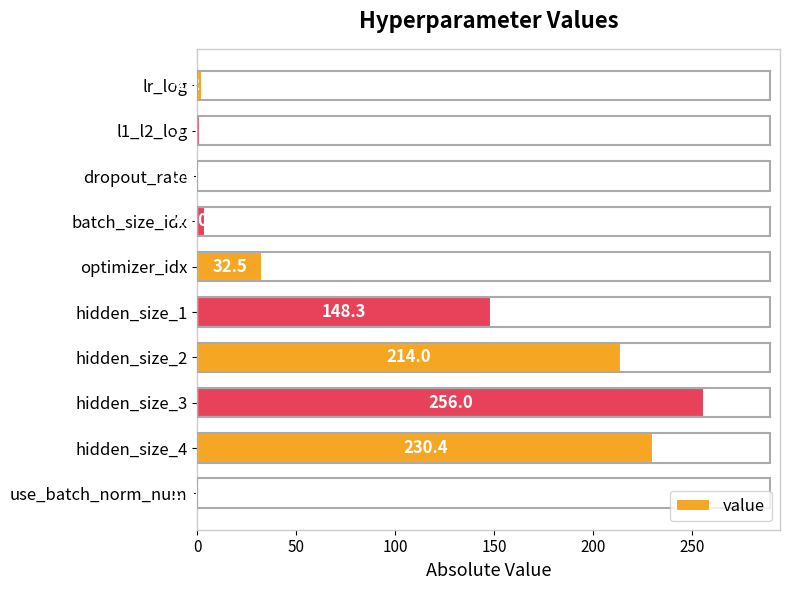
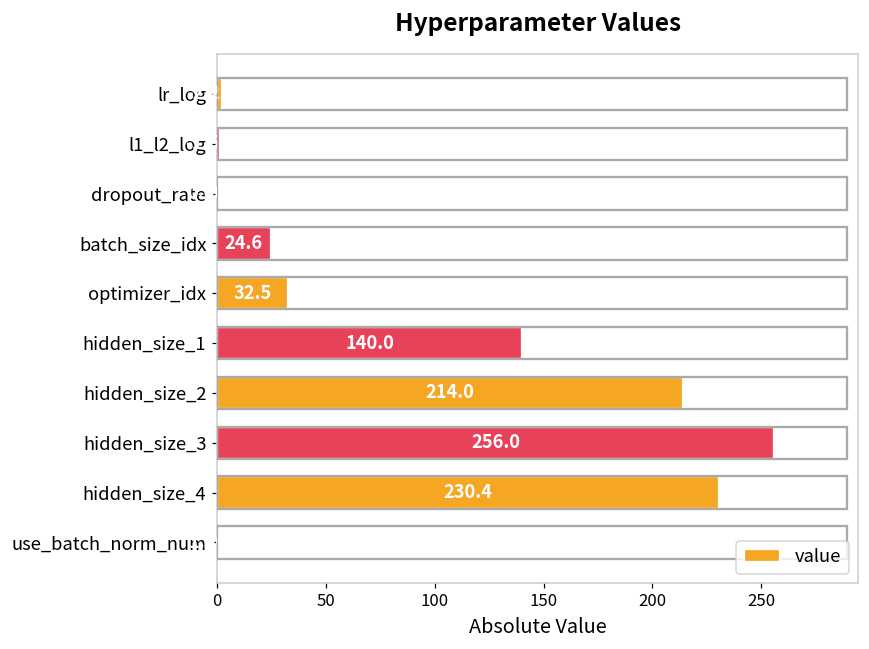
batch_size_idx: 4 -> 25
hidden_size_1: 148.3 -> 140.0
